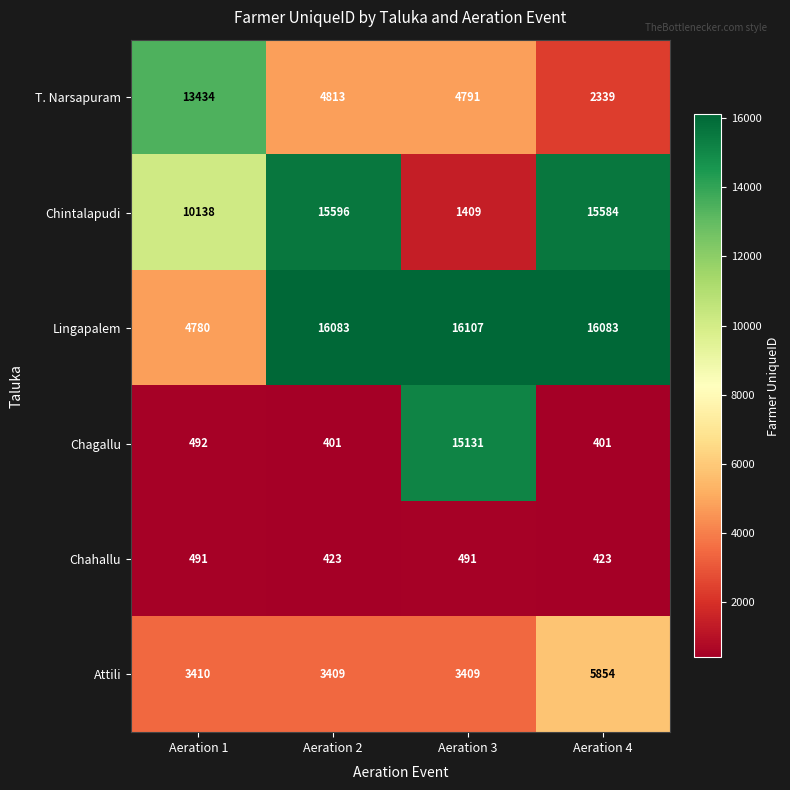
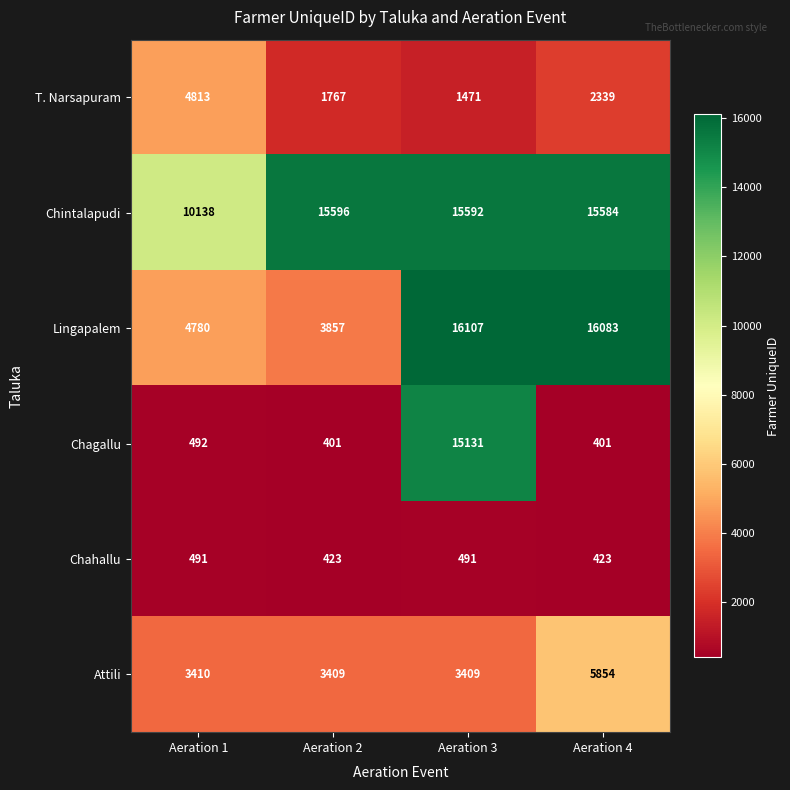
T. Narsapuram, Aeration 1: 13434 -> 4813
T. Narsapuram, Aeration 2: 4813 -> 1767
T. Narsapuram, Aeration 3: 4791 -> 1471
Chintalapudi, Aeration 3: 1409 -> 15592
Lingapalem, Aeration 2: 16083 -> 3857
